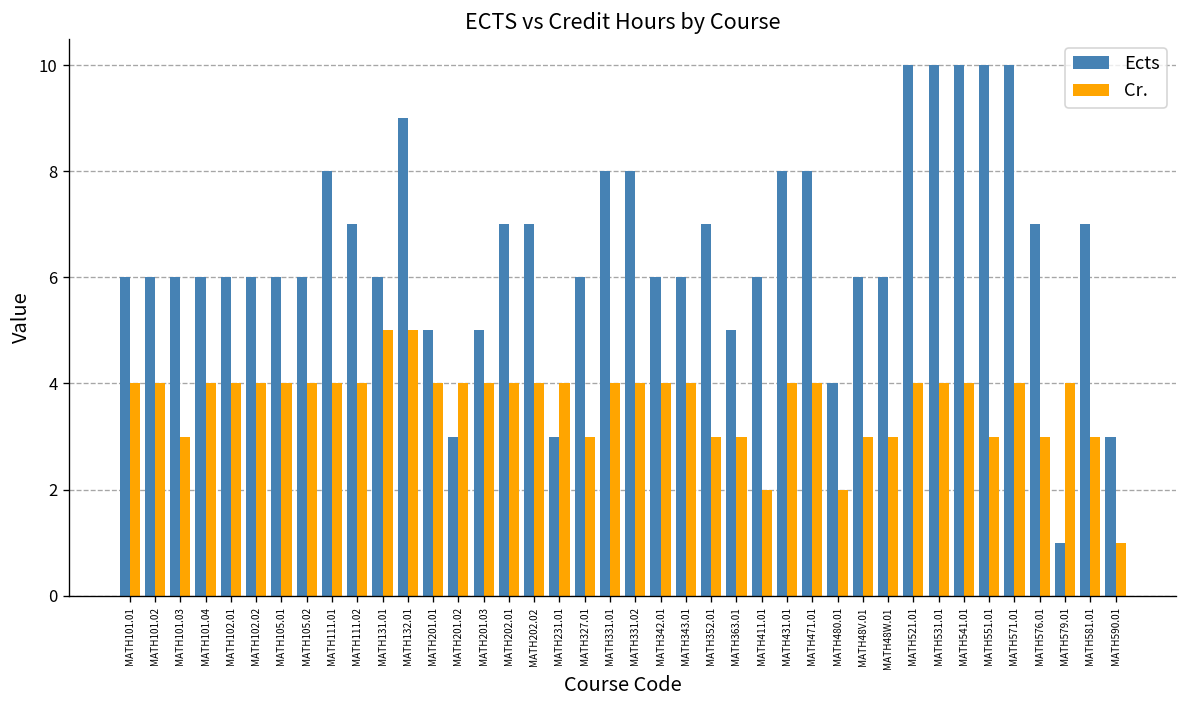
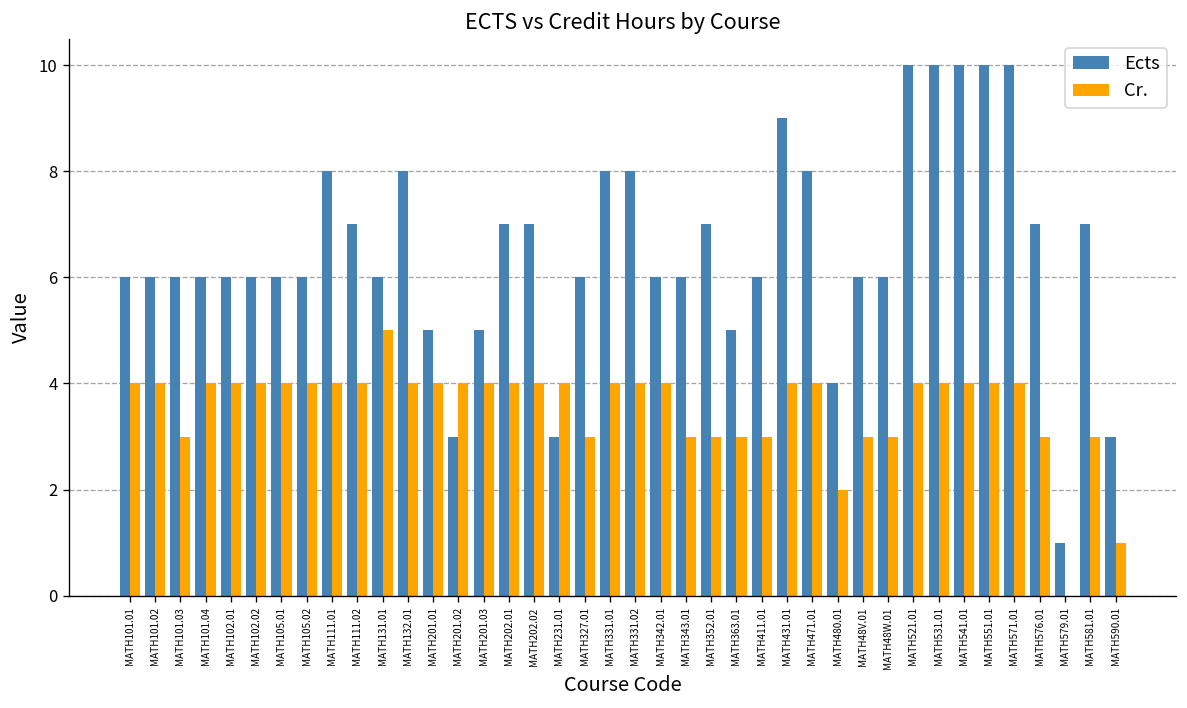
Ects, MATH132.01: 9 -> 8
Cr., MATH132.01: 5 -> 4
Cr., MATH343.01: 4 -> 3
Cr., MATH411.01: 2 -> 3
Ects, MATH431.01: 8 -> 9
Cr., MATH551.01: 3 -> 4
Cr., MATH579.01: 4 -> 0
